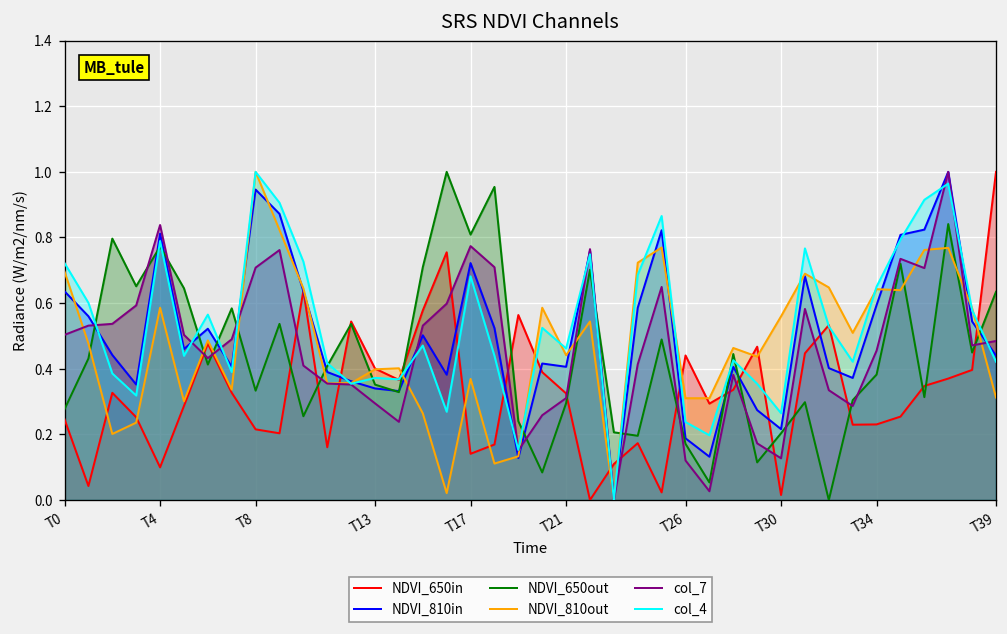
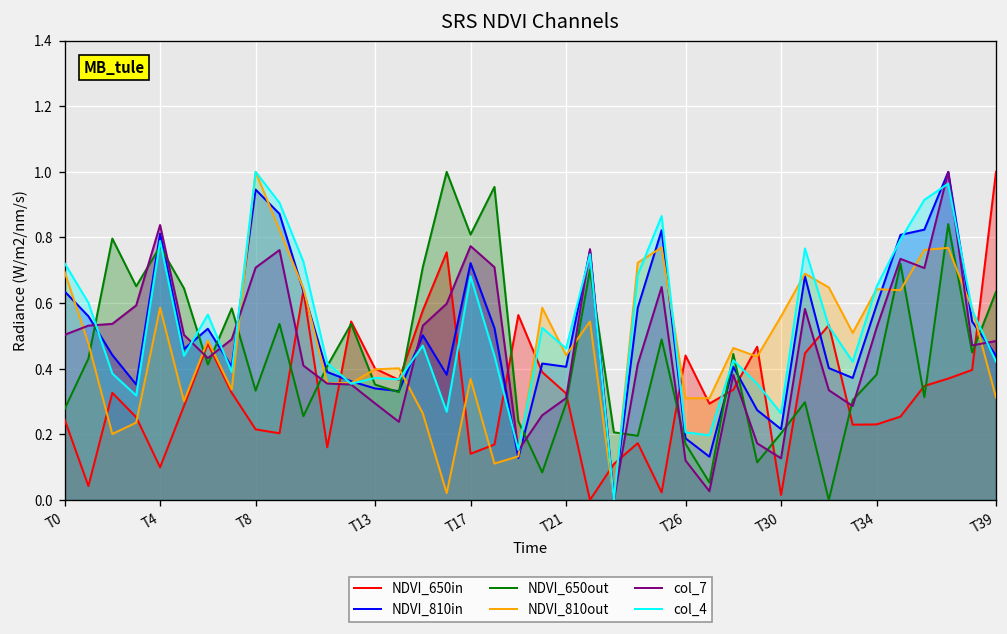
col_4, T26: 0.24 -> 0.21
col_7, T34: 0.46 -> 0.52
